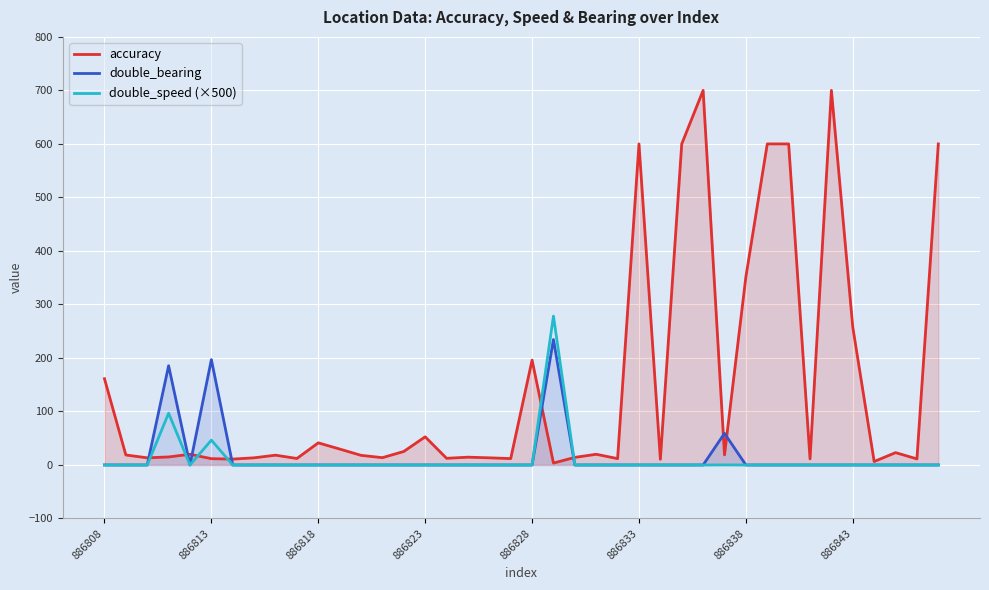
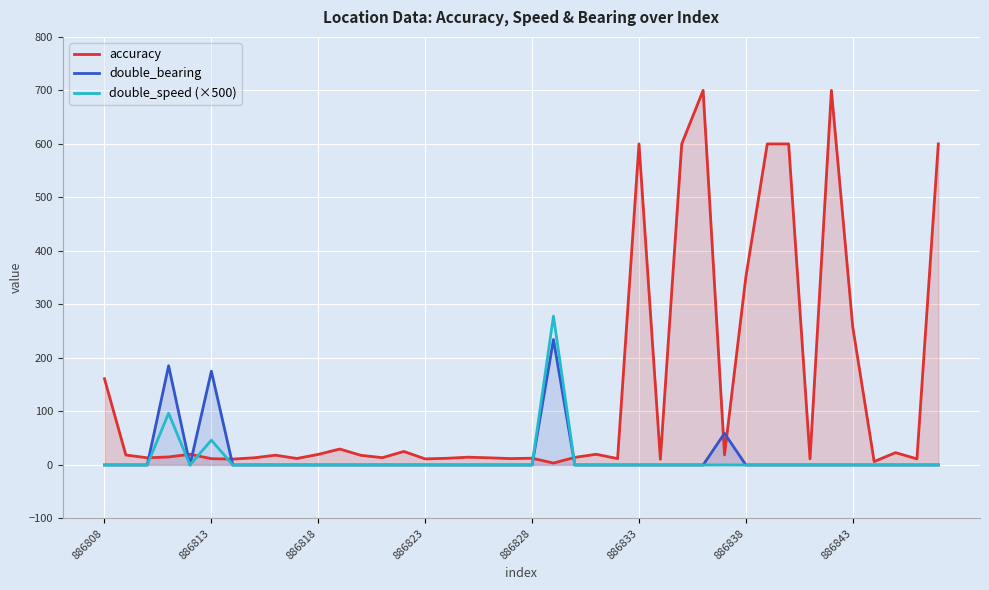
double_bearing, 886813: 200 -> 180
accuracy, 886818: 40 -> 20
accuracy, 886823: 50 -> 10
accuracy, 886828: 200 -> 10
